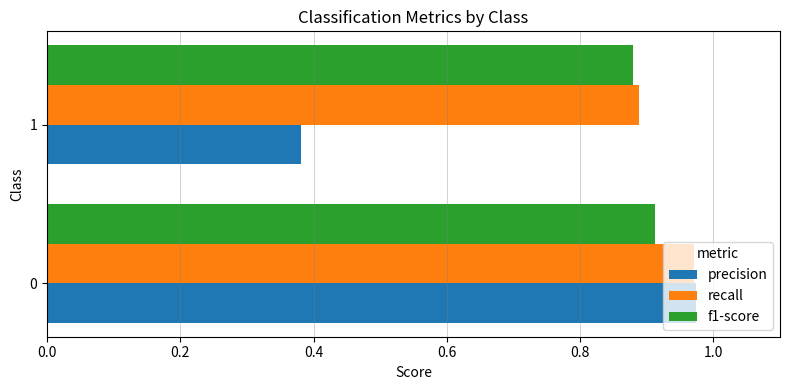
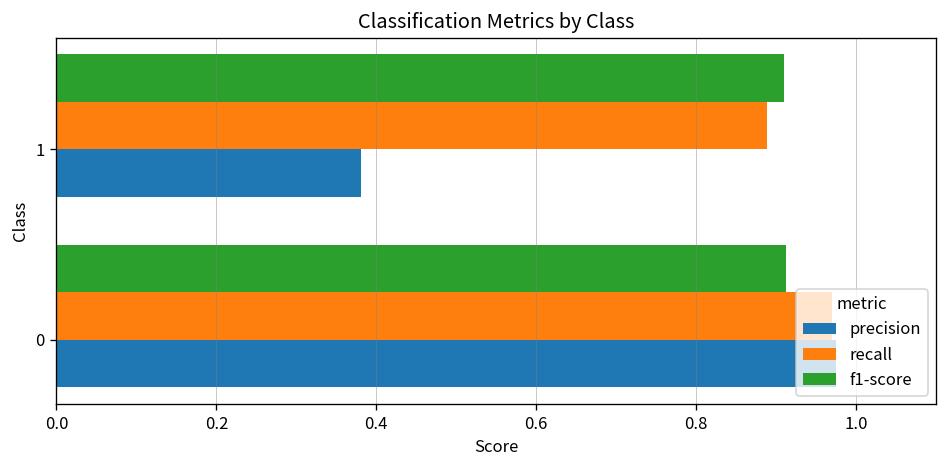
f1-score, 1: 0.88 -> 0.91
